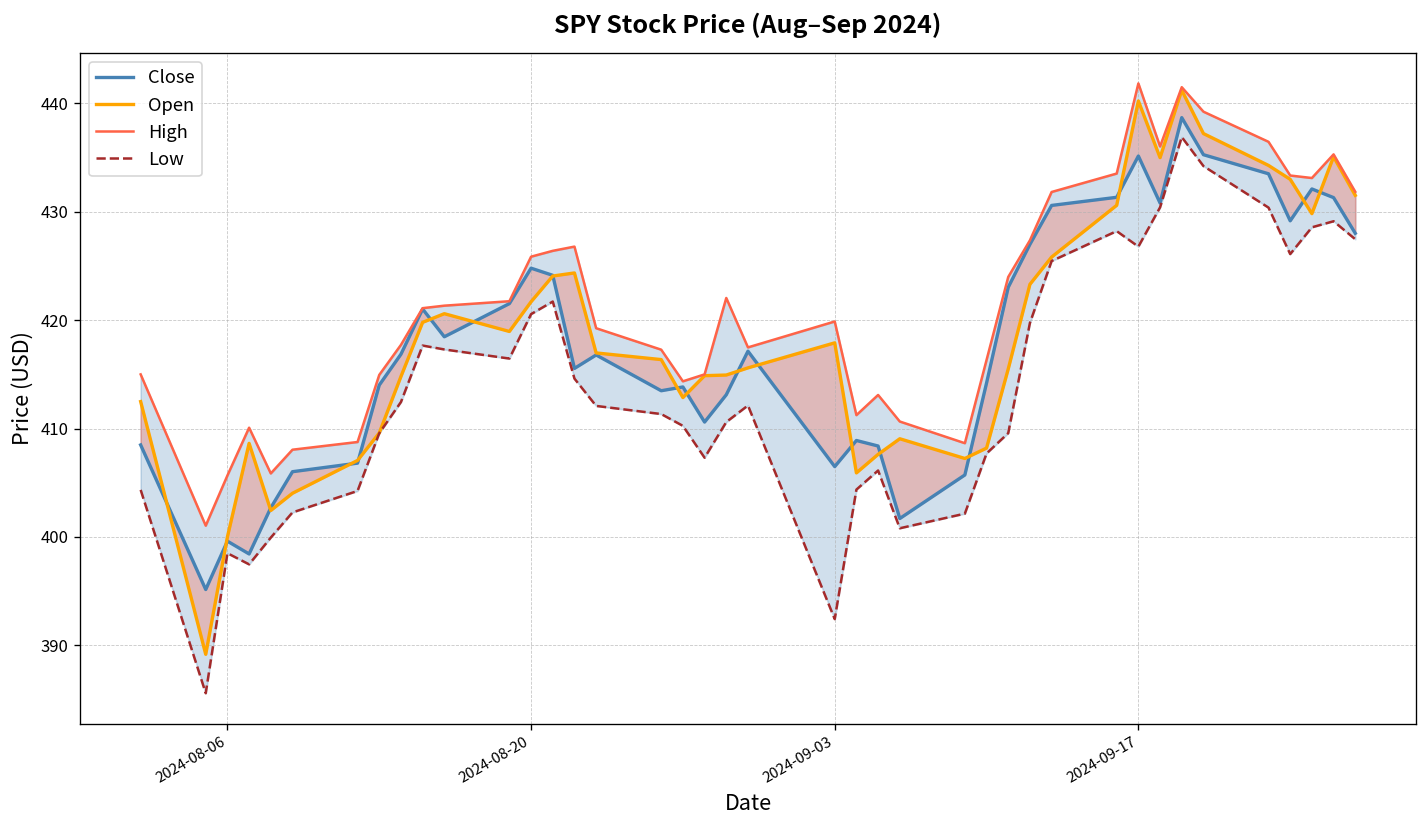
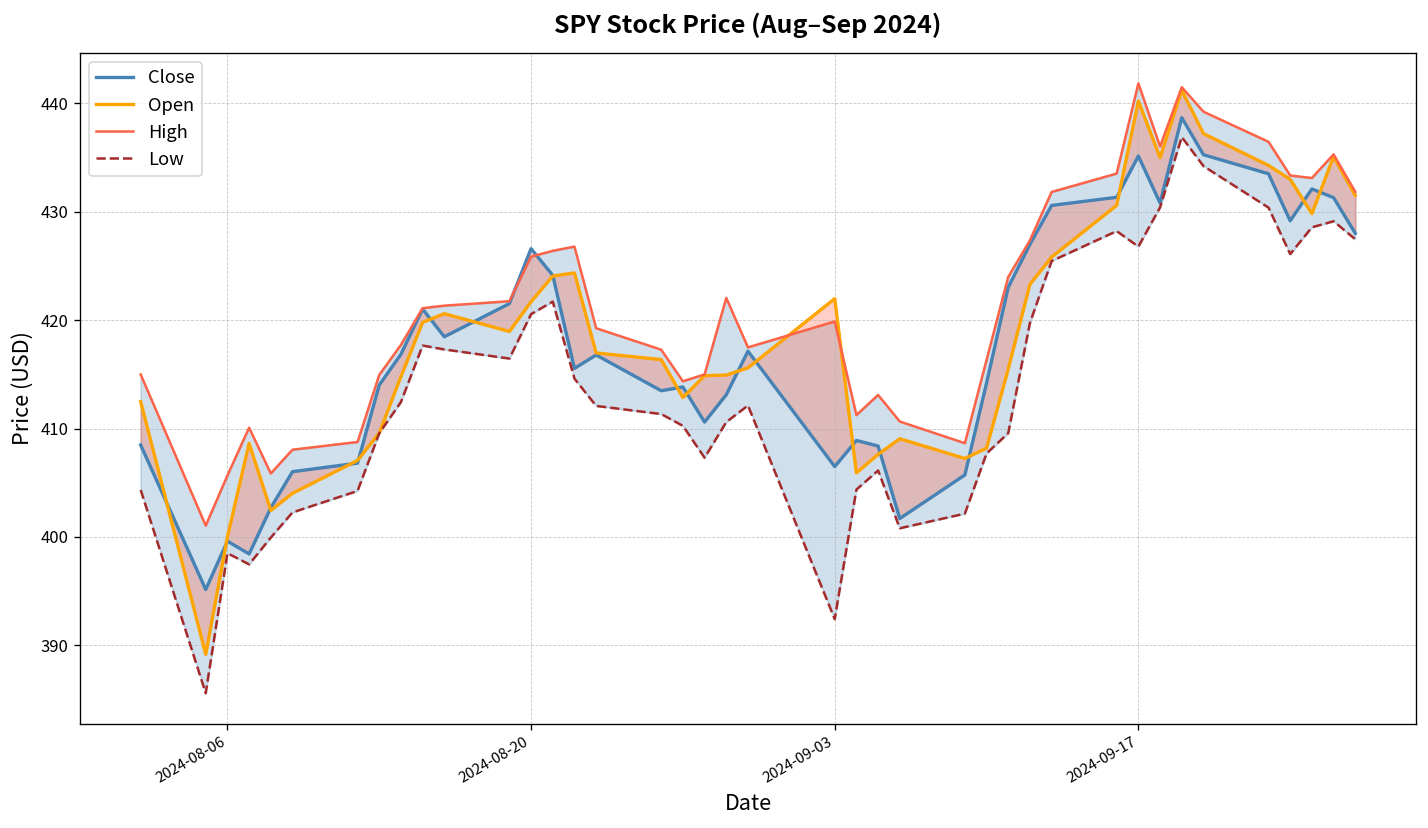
Close, 2024-08-20: 425 -> 427
Open, 2024-09-03: 418 -> 422
